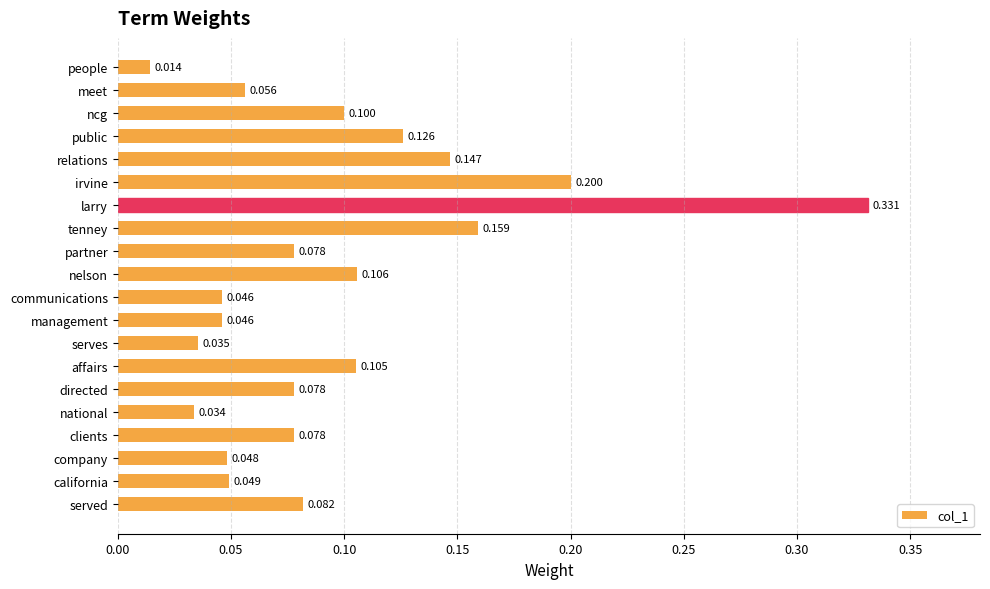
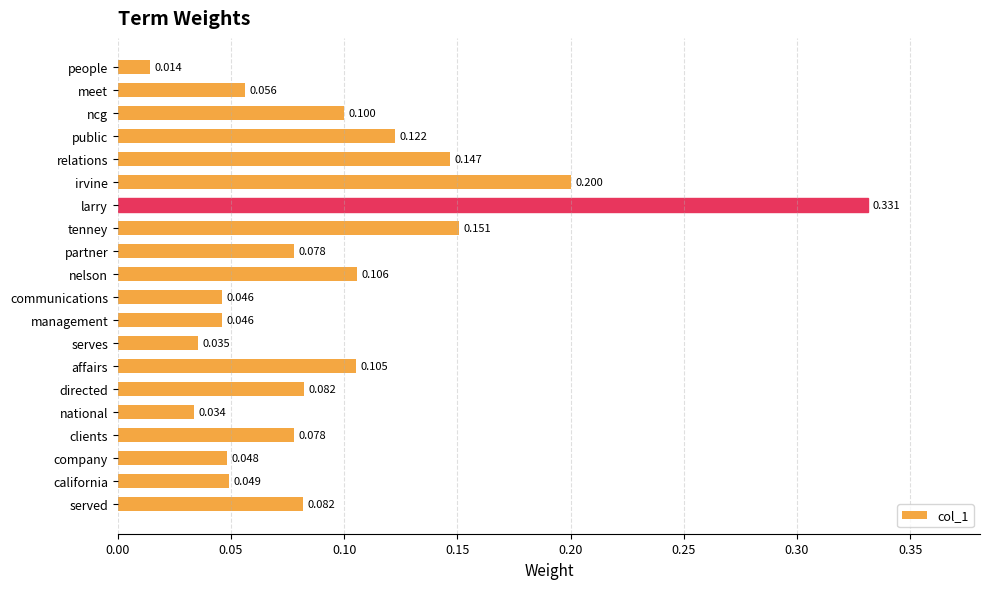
public: 0.126 -> 0.122
tenney: 0.159 -> 0.151
directed: 0.078 -> 0.082
